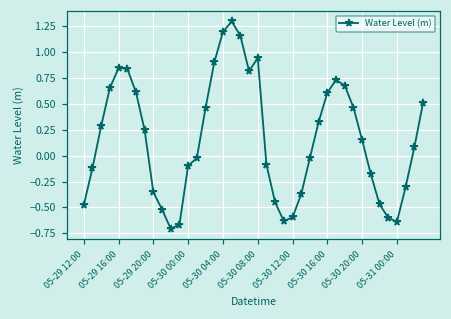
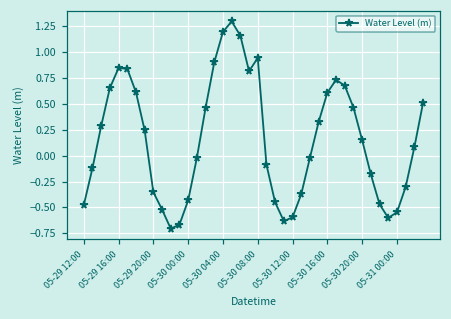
05-30 00:00: -0.1 -> -0.4
05-31 00:00: -0.6 -> -0.5
